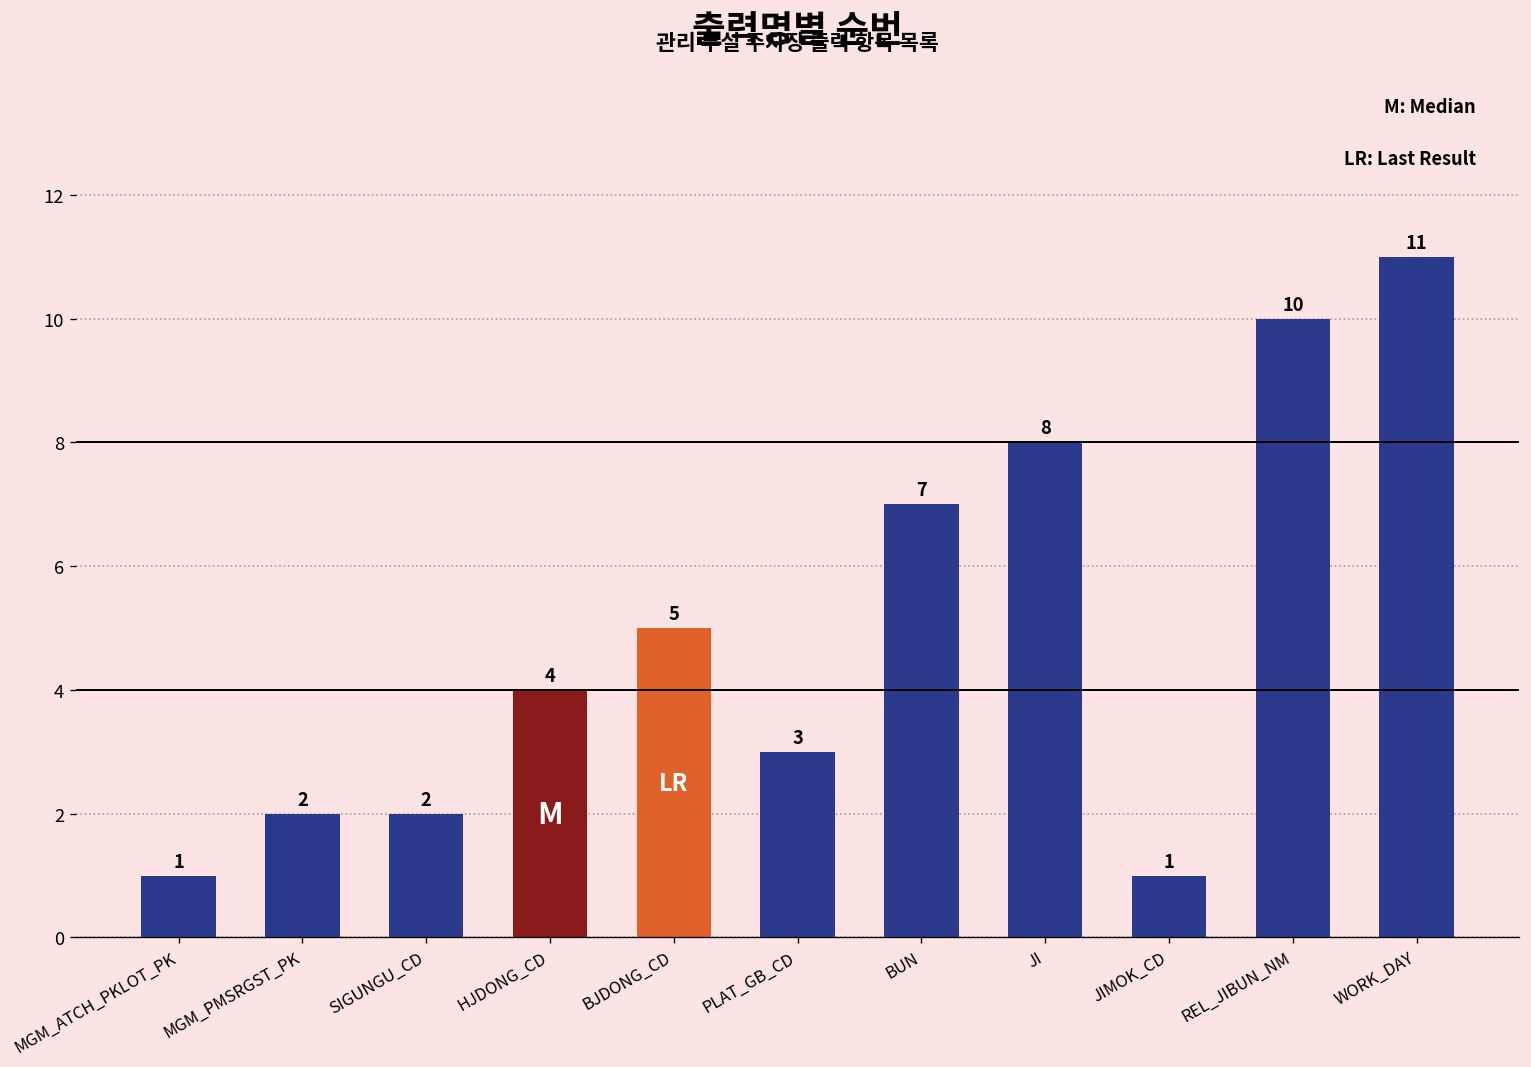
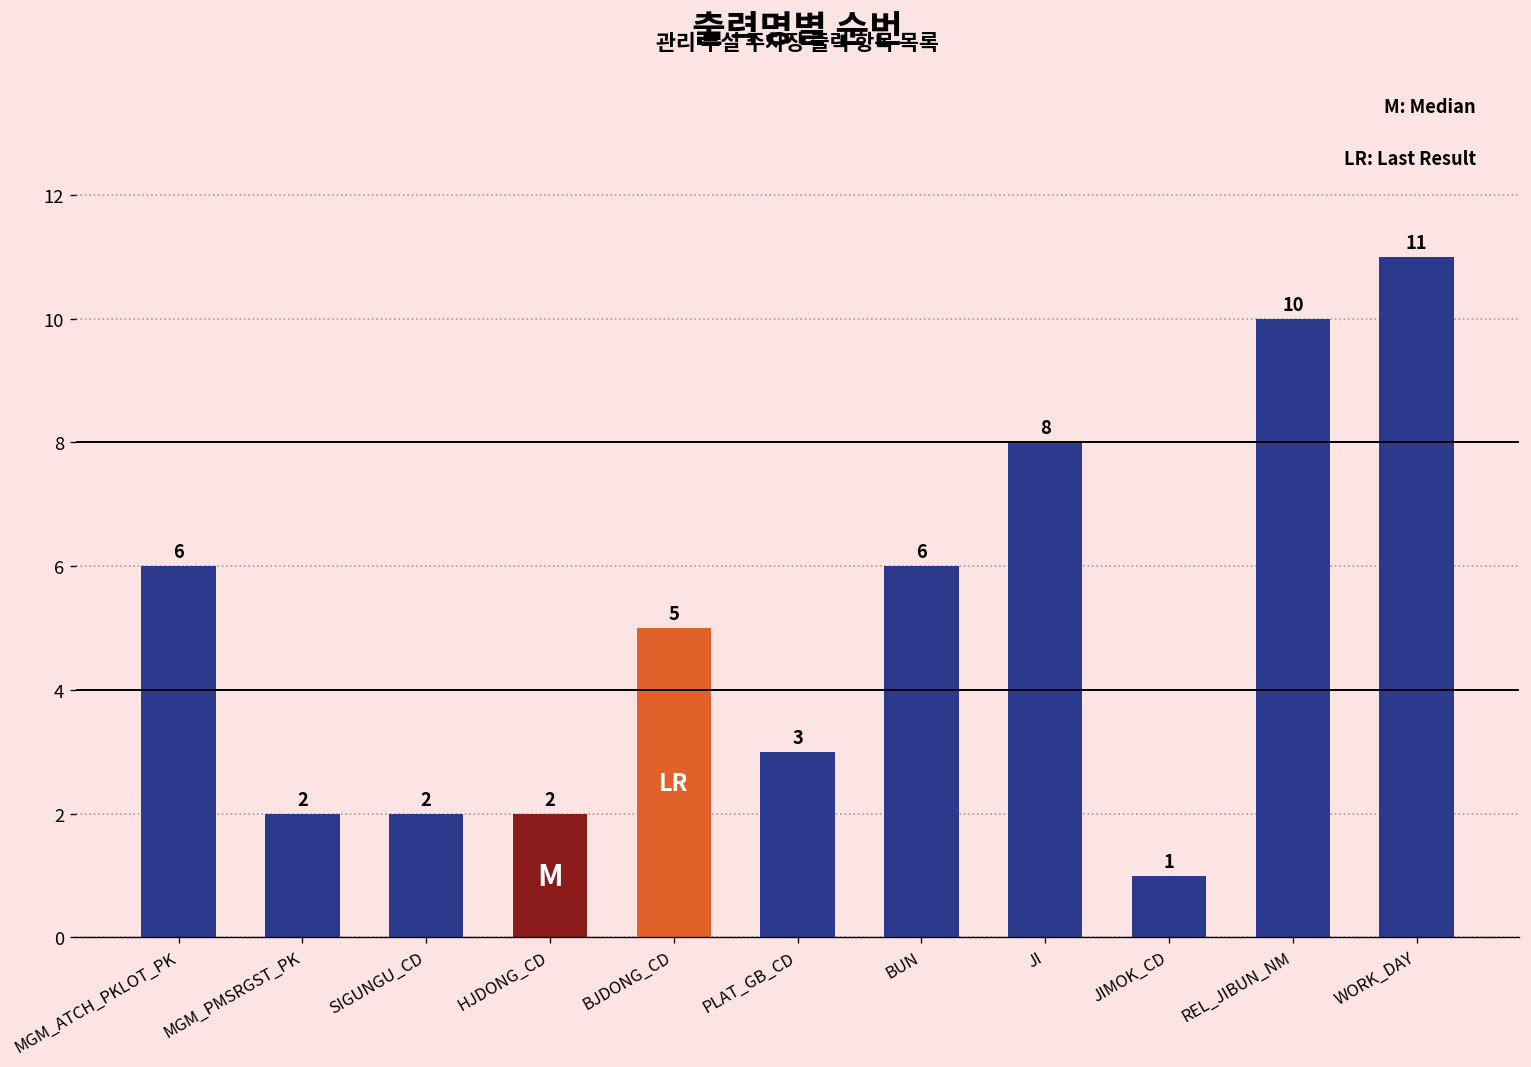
MGM_ATCH_PKLOT_PK: 1 -> 6
HJDONG_CD: 4 -> 2
BUN: 7 -> 6
